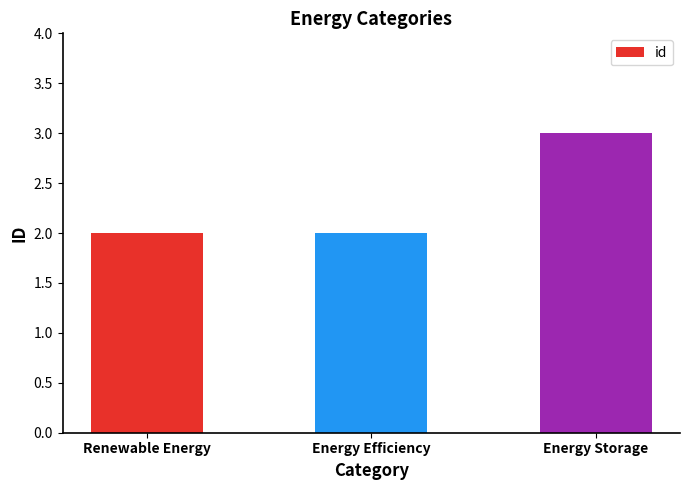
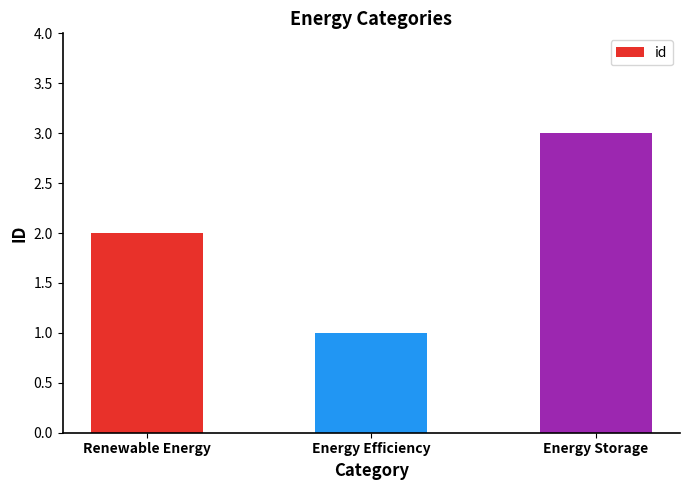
Energy Efficiency: 2 -> 1
